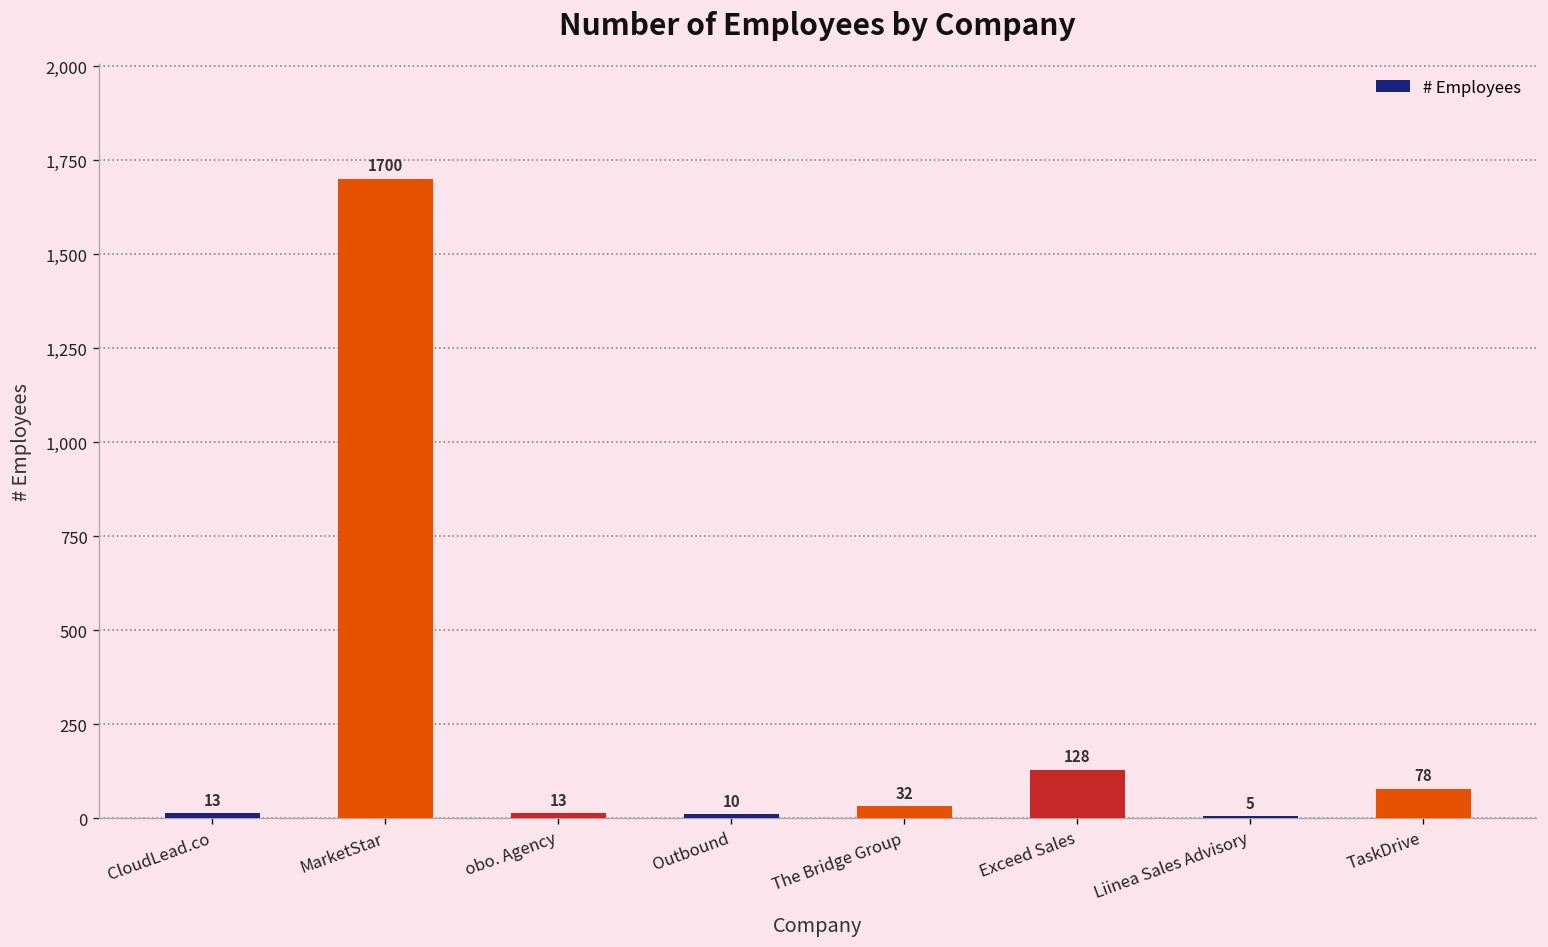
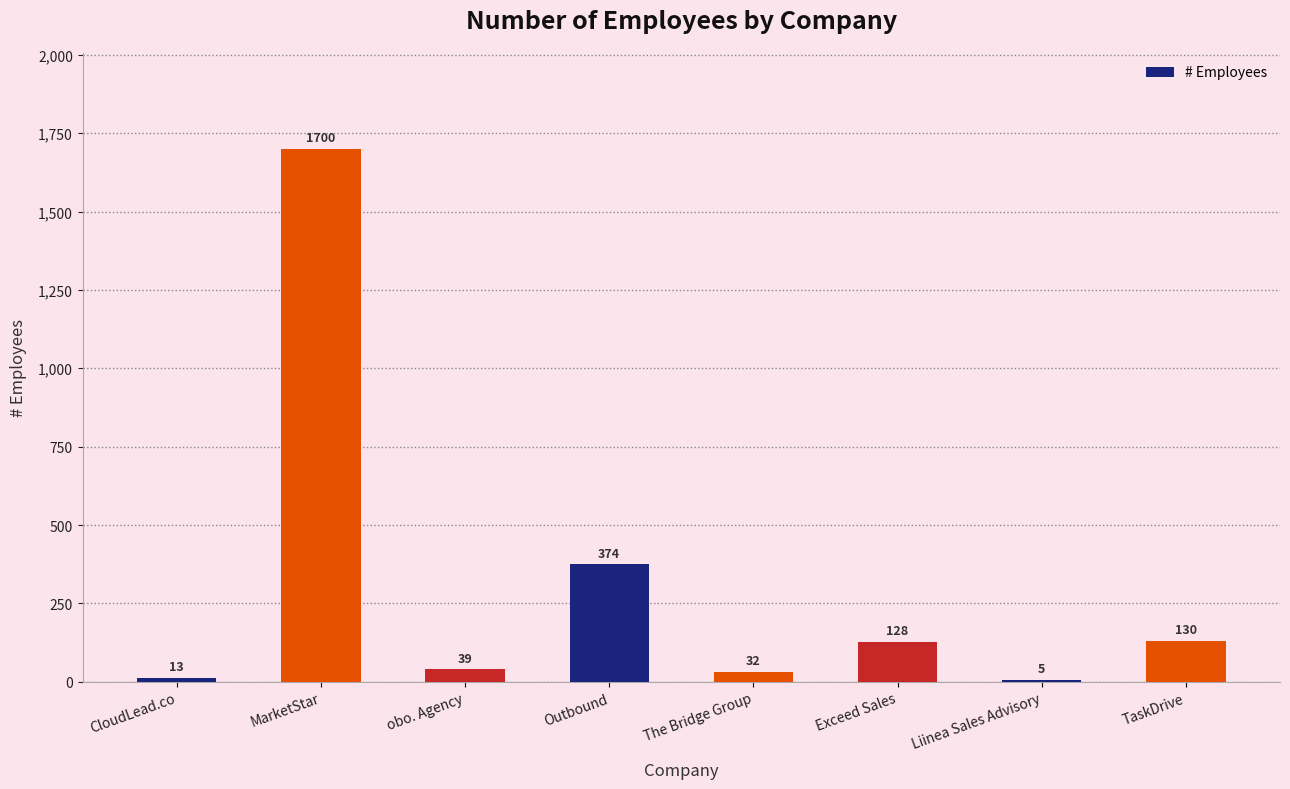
obo. Agency: 13 -> 39
Outbound: 10 -> 374
TaskDrive: 78 -> 130
